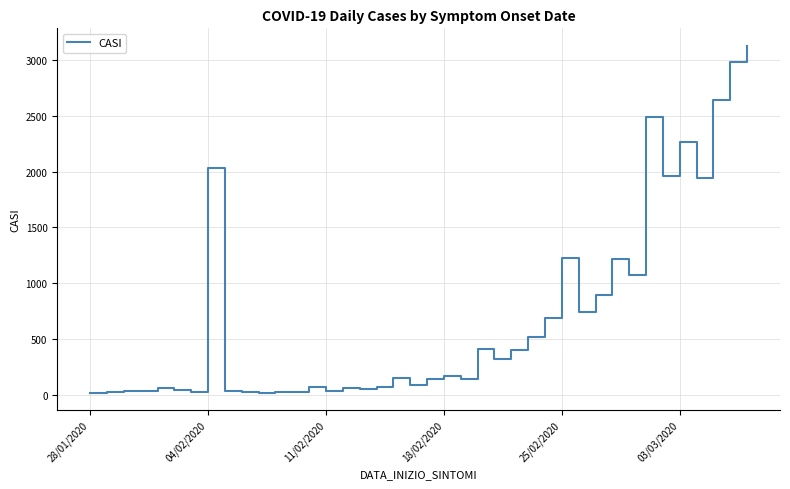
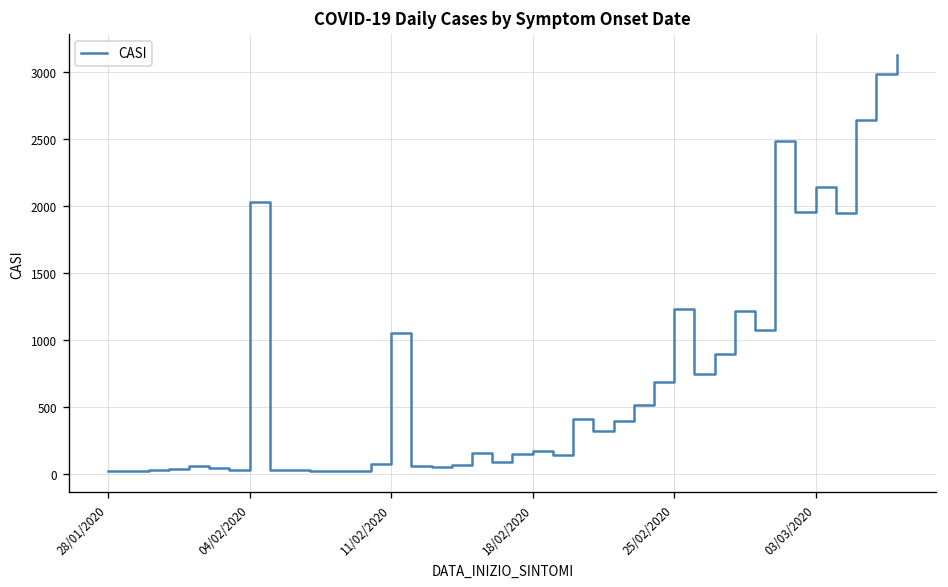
11/02/2020: 30 -> 1050
03/03/2020: 2260 -> 2140
